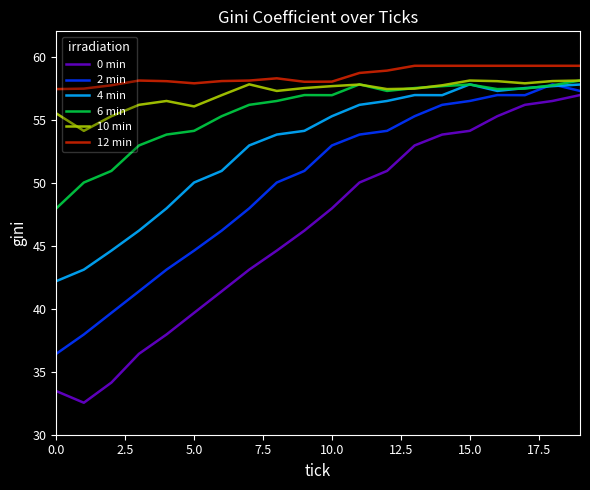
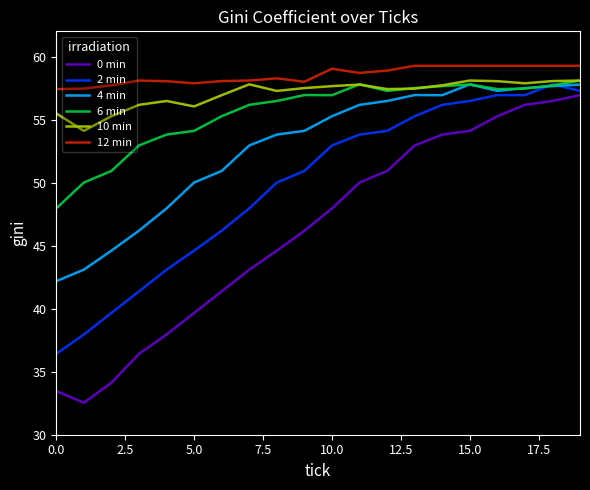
12 min, 10.0: 58.0 -> 59.0
